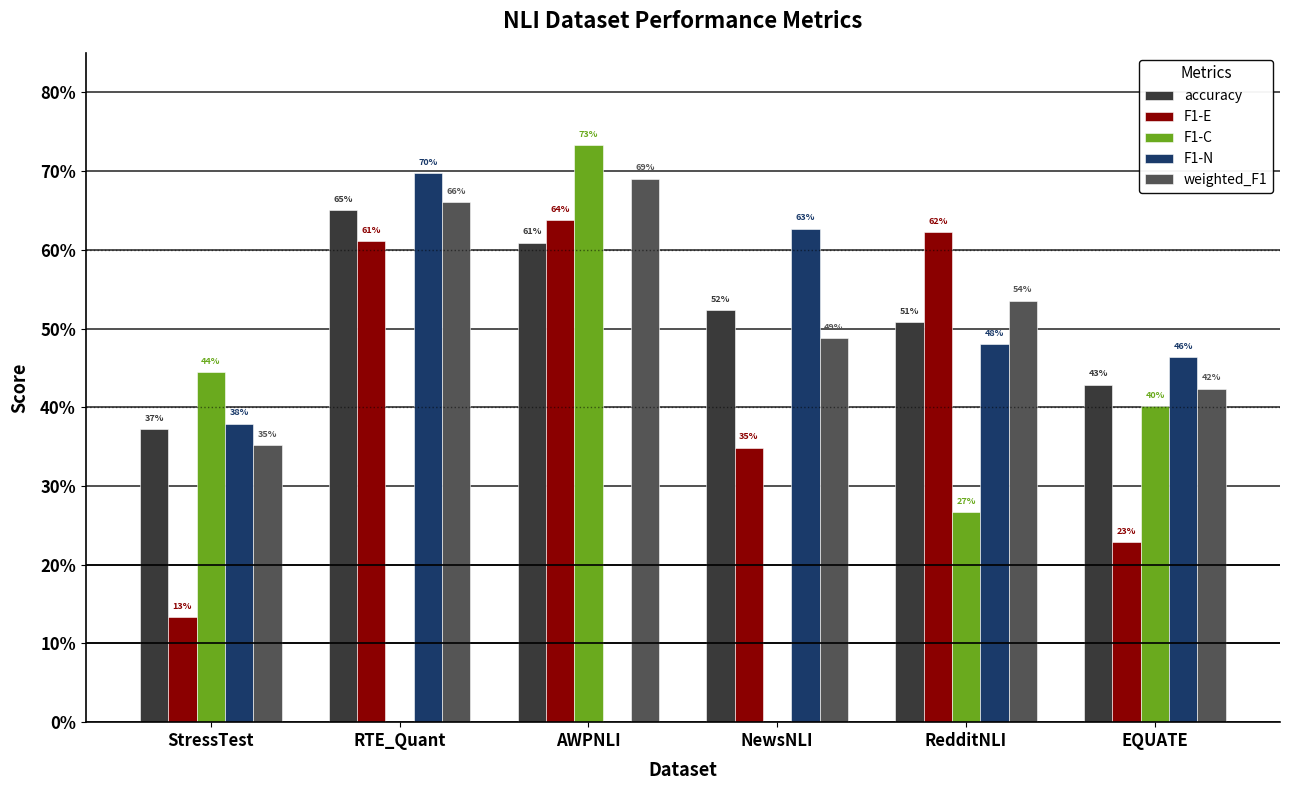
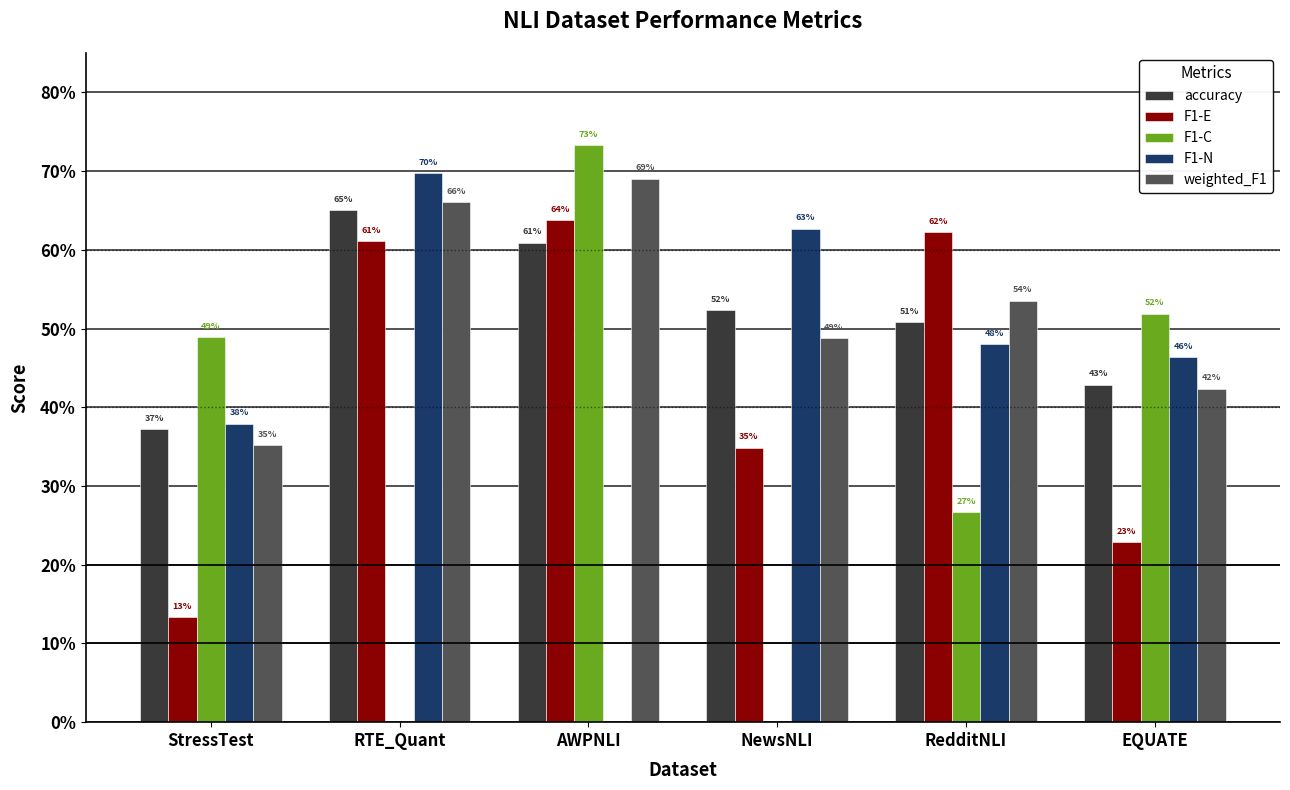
F1-C, StressTest: 44% -> 49%
F1-C, EQUATE: 40% -> 52%
